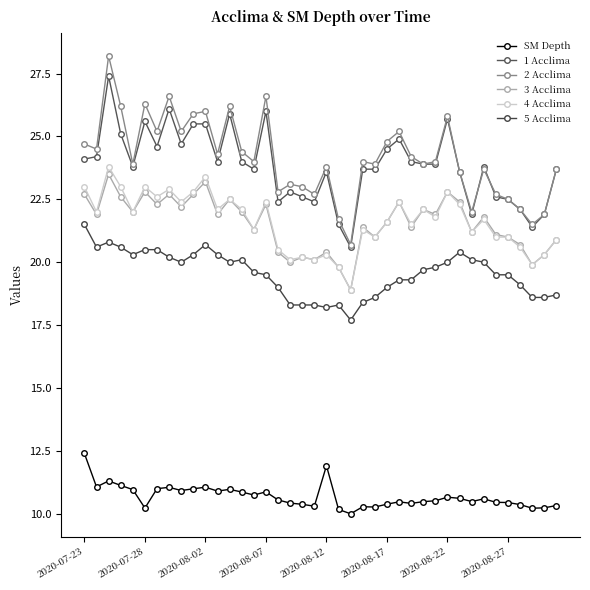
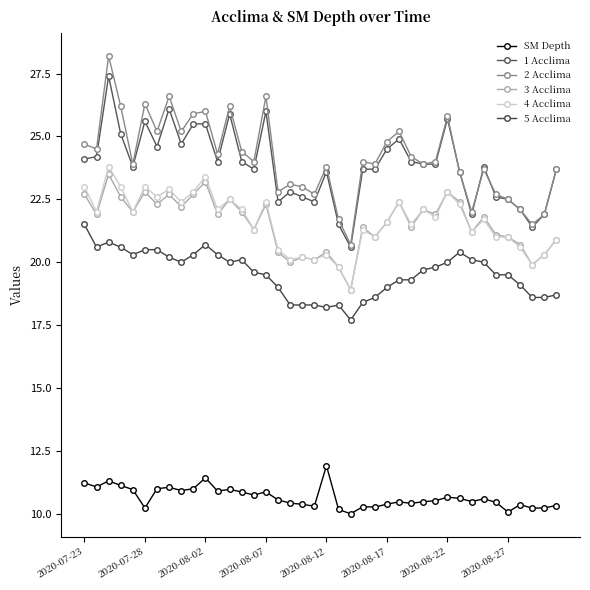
SM Depth, 2020-07-23: 12.4 -> 11.2
SM Depth, 2020-08-02: 11.1 -> 11.4
SM Depth, 2020-08-27: 10.4 -> 10.1
